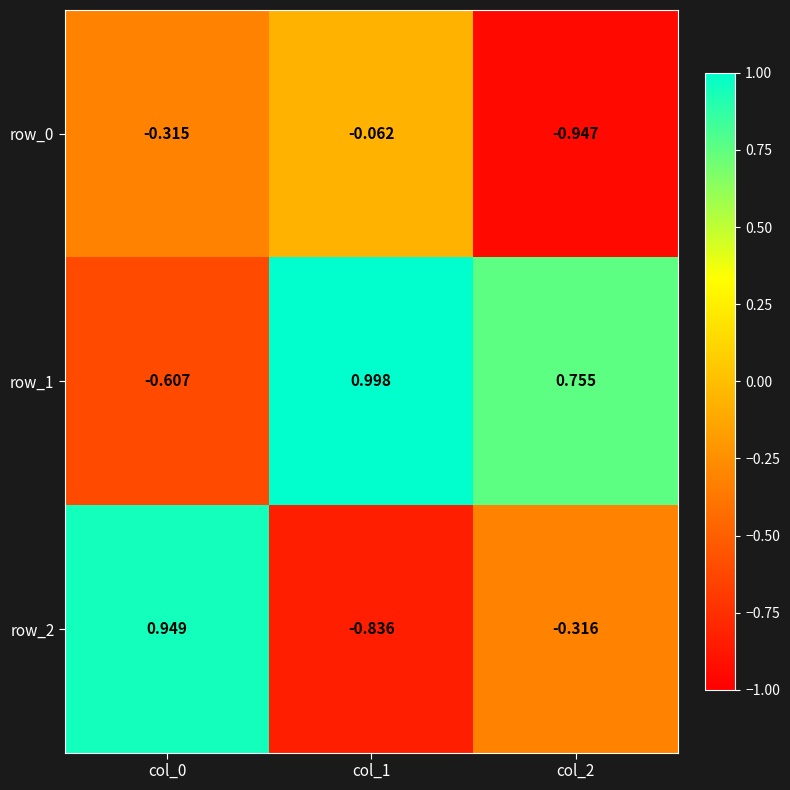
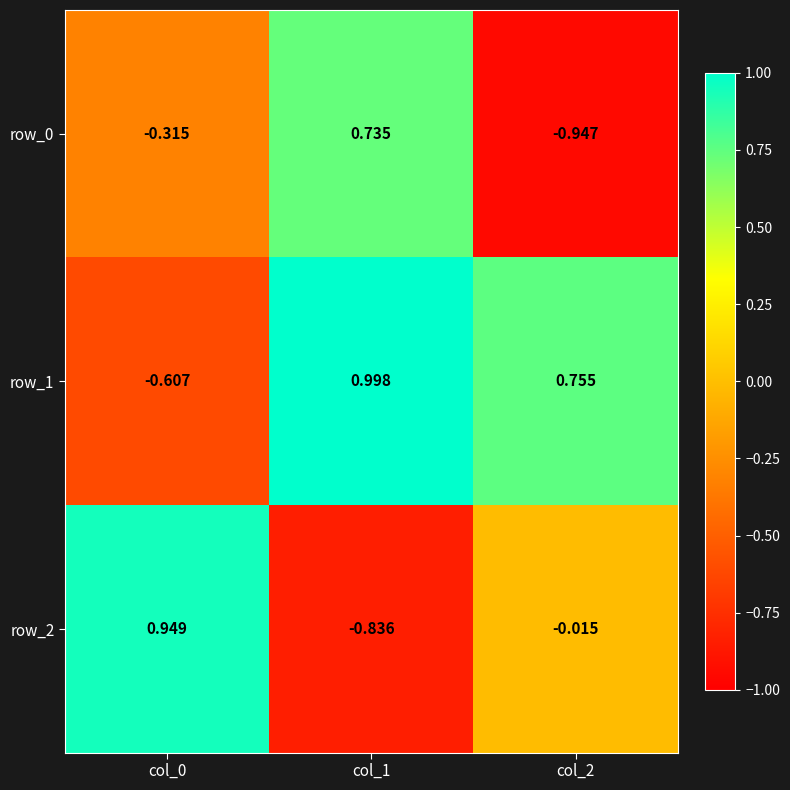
row_0, col_1: -0.062 -> 0.735
row_2, col_2: -0.316 -> -0.015
